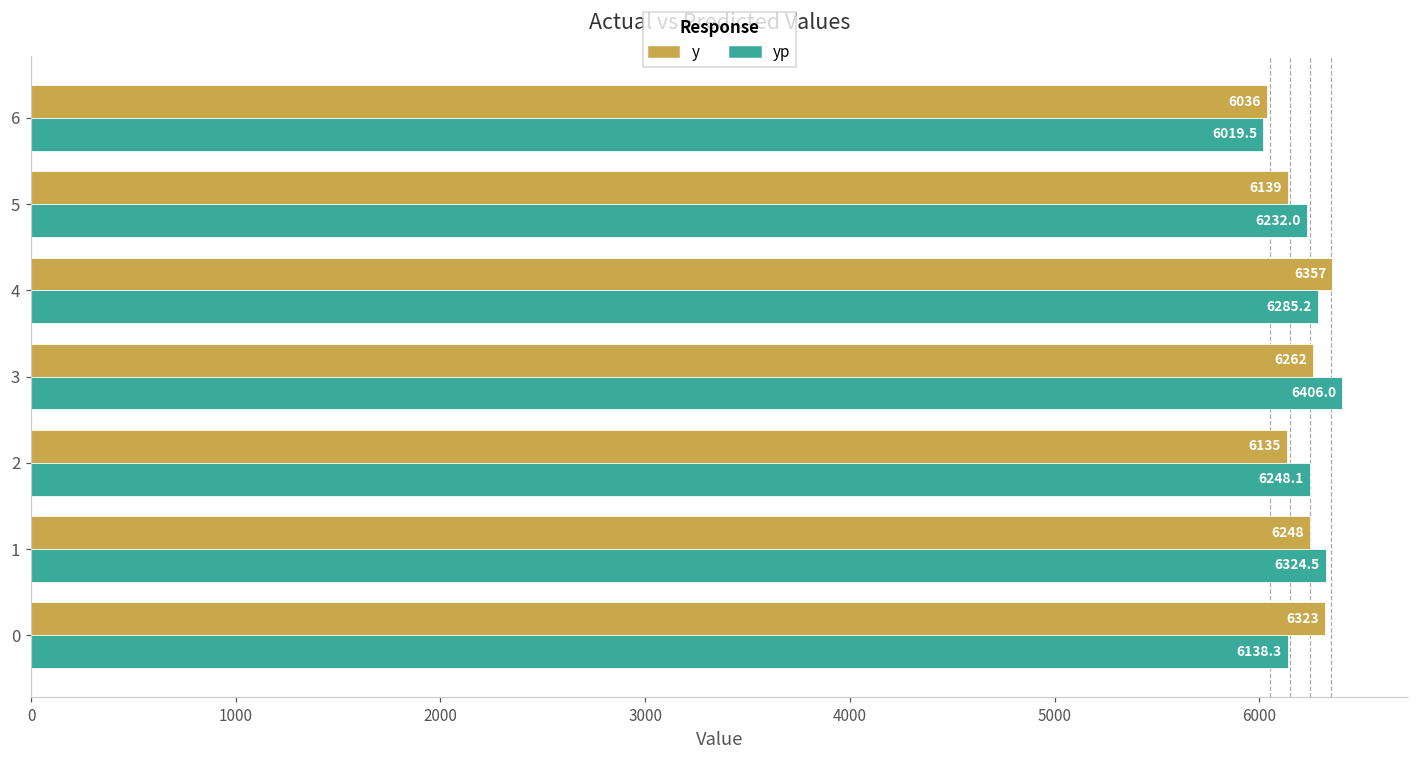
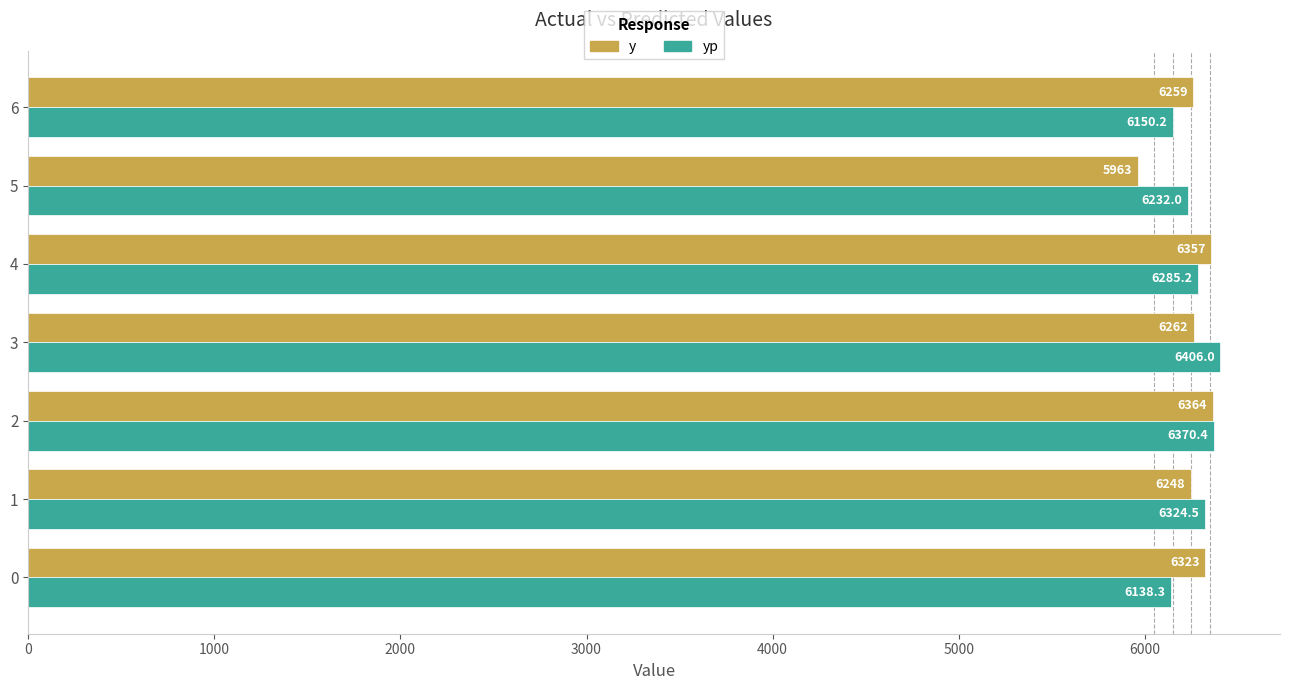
y, 6: 6036 -> 6259
yp, 6: 6019.5 -> 6150.2
y, 5: 6139 -> 5963
y, 2: 6135 -> 6364
yp, 2: 6248.1 -> 6370.4
